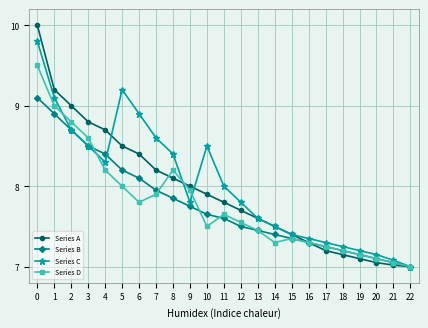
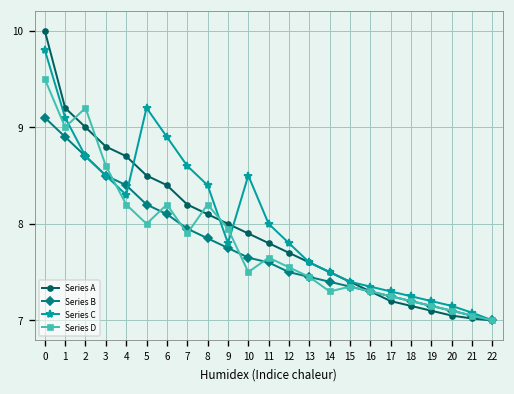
Series D, 2: 8.8 -> 9.2
Series D, 6: 7.8 -> 8.2
